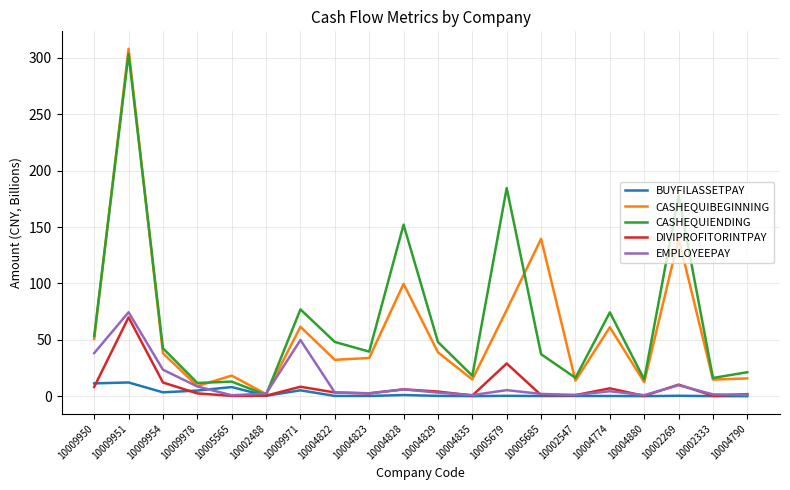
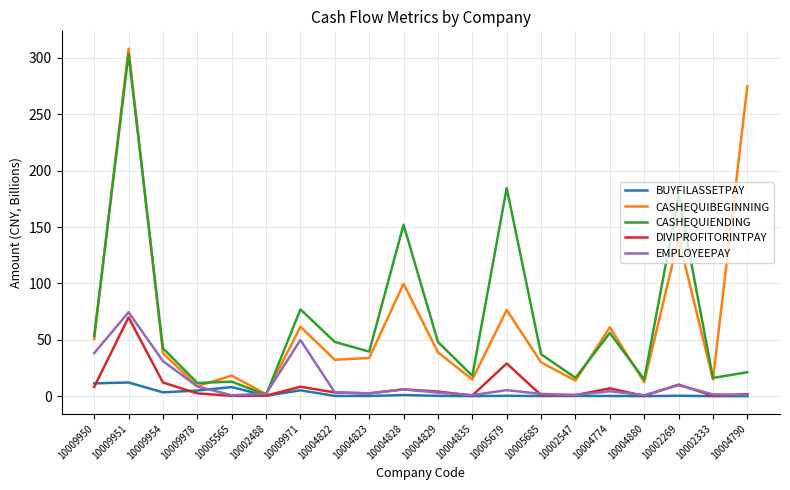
EMPLOYEEPAY, 10009954: 24 -> 31
CASHEQUIBEGINNING, 10005685: 140 -> 30
CASHEQUIENDING, 10004774: 74 -> 56
CASHEQUIBEGINNING, 10004790: 16 -> 275
